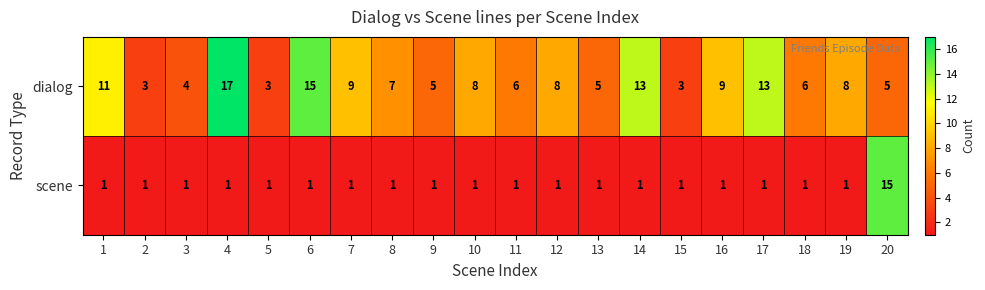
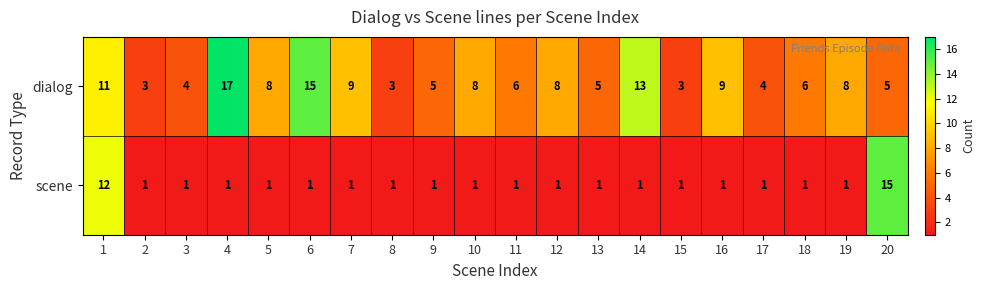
dialog, 5: 3 -> 8
dialog, 8: 7 -> 3
dialog, 17: 13 -> 4
scene, 1: 1 -> 12
